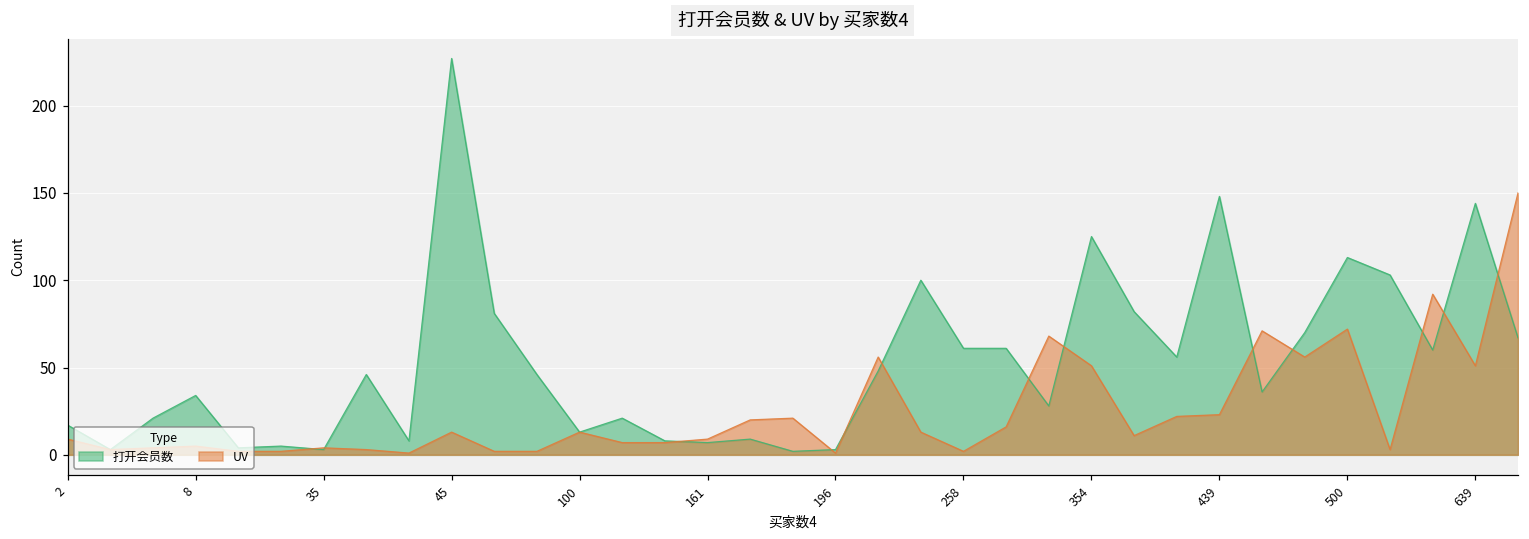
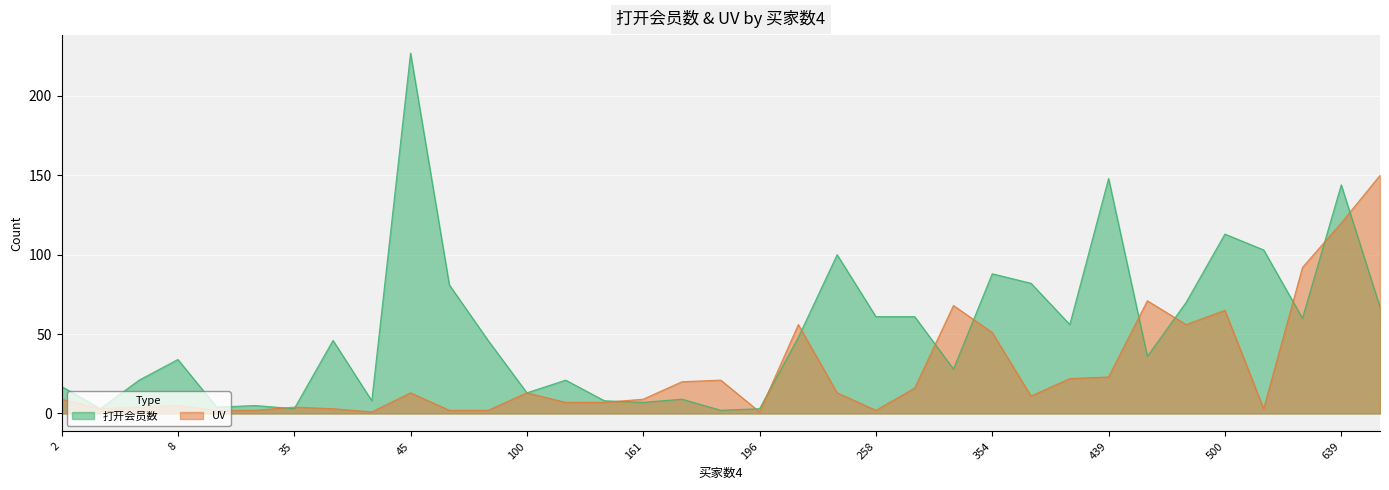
打开会员数, 354: 125 -> 88
UV, 500: 72 -> 65
UV, 639: 51 -> 120
